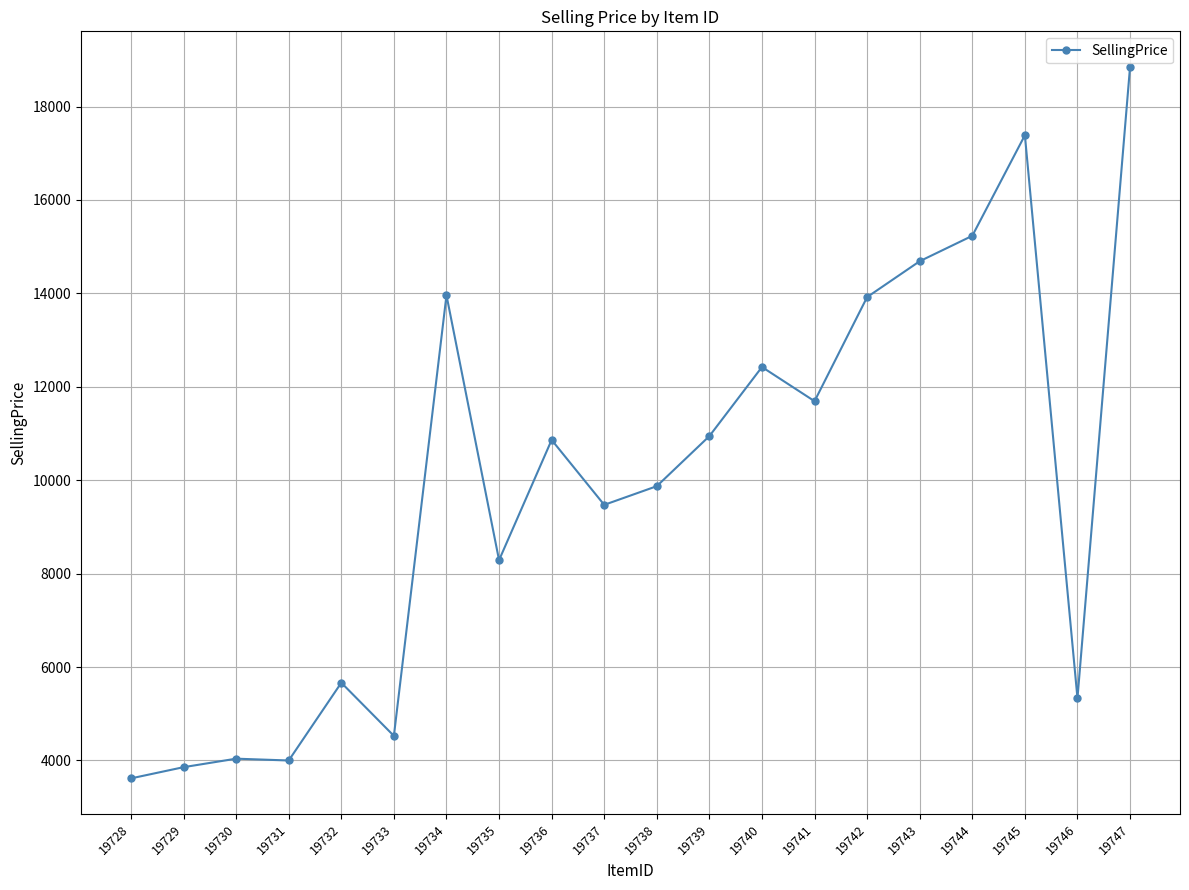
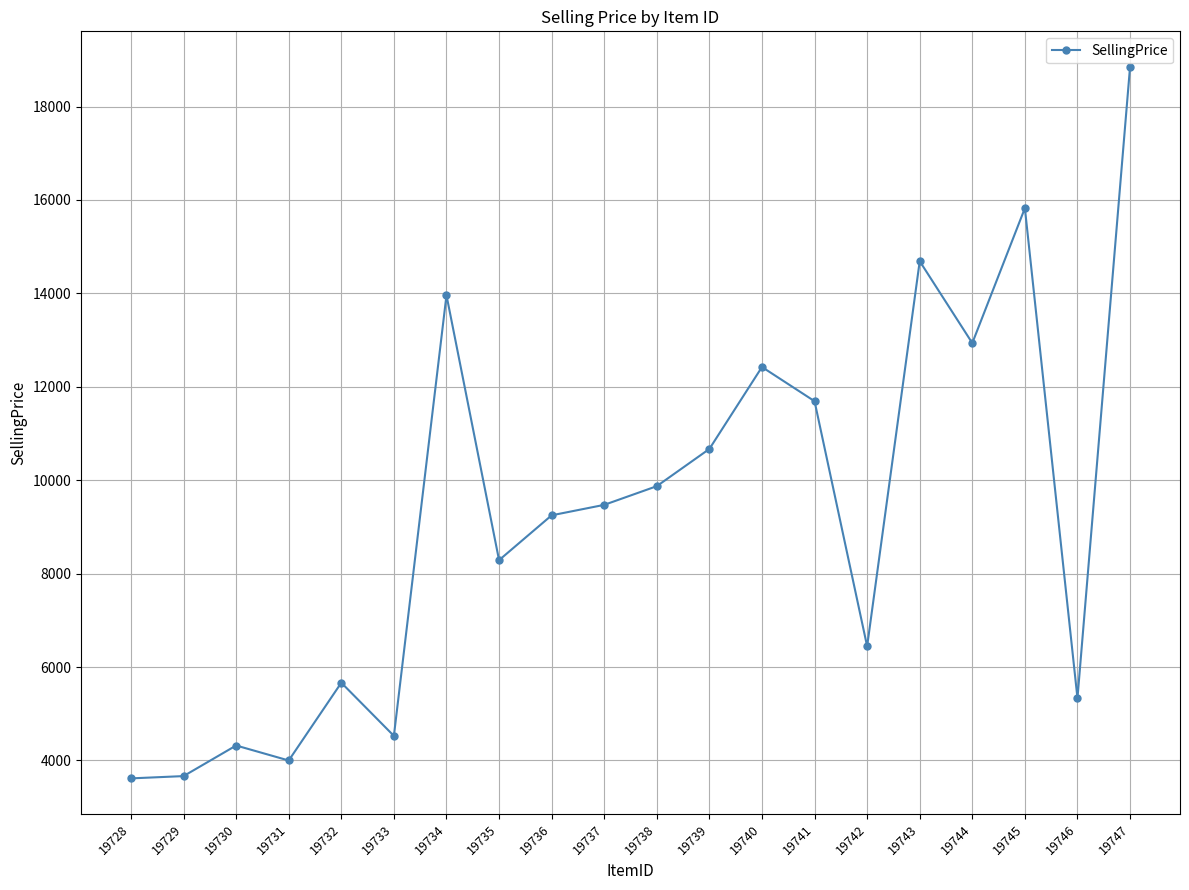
19729: 3900 -> 3700
19730: 4000 -> 4300
19736: 10900 -> 9200
19739: 10900 -> 10700
19742: 13900 -> 6400
19744: 15200 -> 12900
19745: 17400 -> 15800
